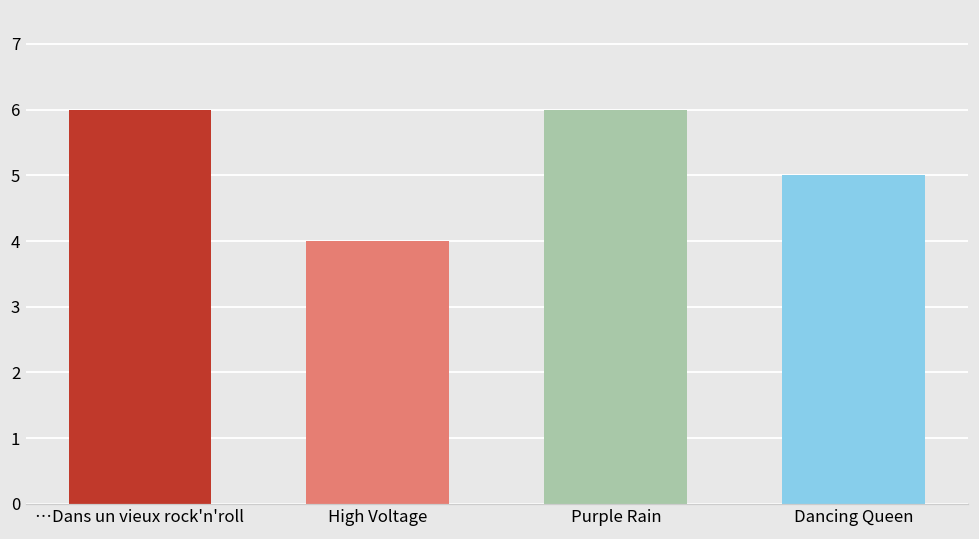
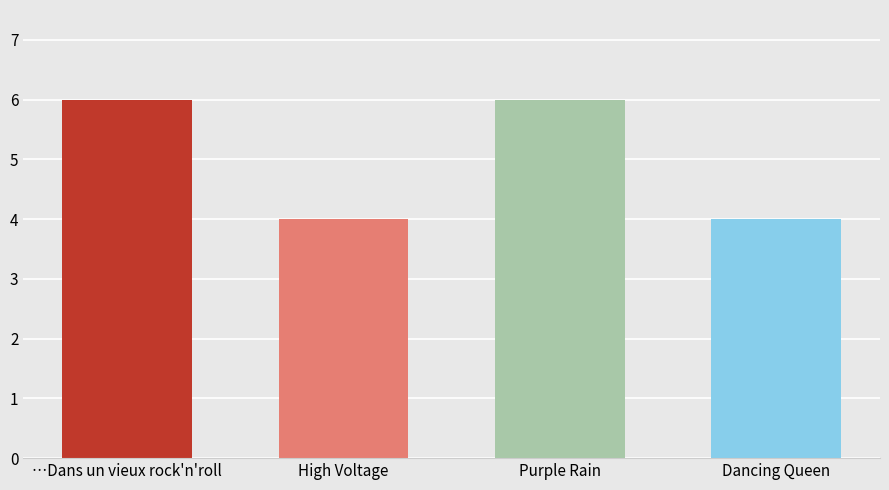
Dancing Queen: 5 -> 4
